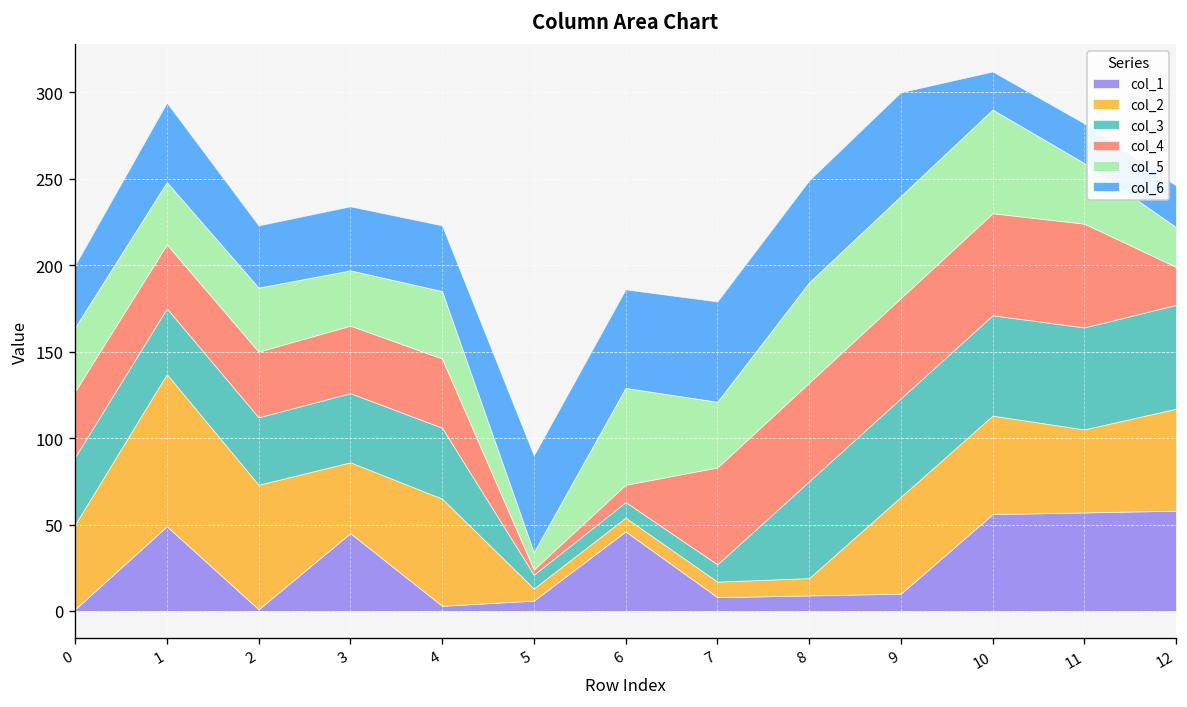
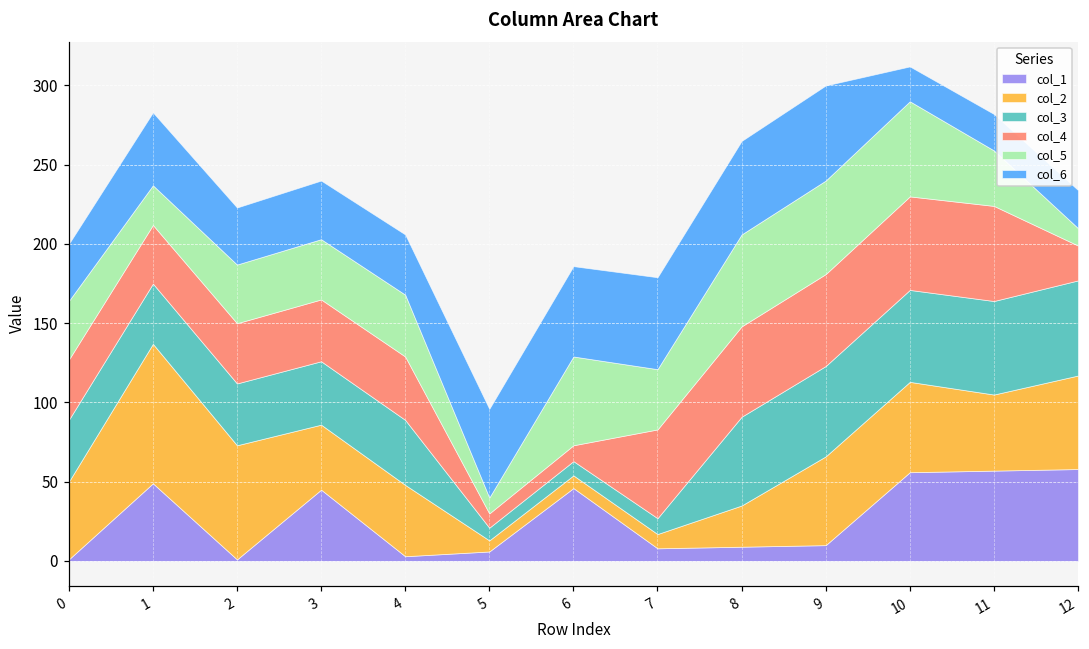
col_5, 1: 36 -> 25
col_5, 3: 32 -> 38
col_2, 4: 62 -> 45
col_4, 5: 3 -> 9
col_2, 8: 10 -> 26
col_5, 12: 23 -> 11
